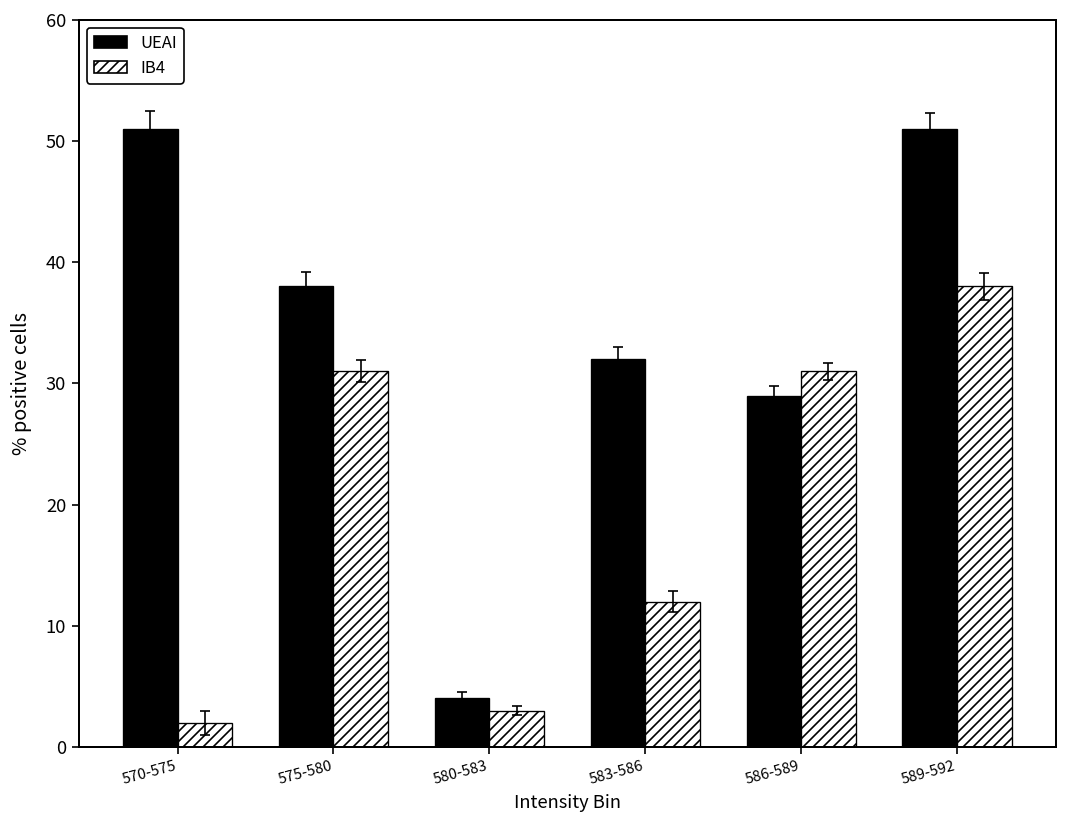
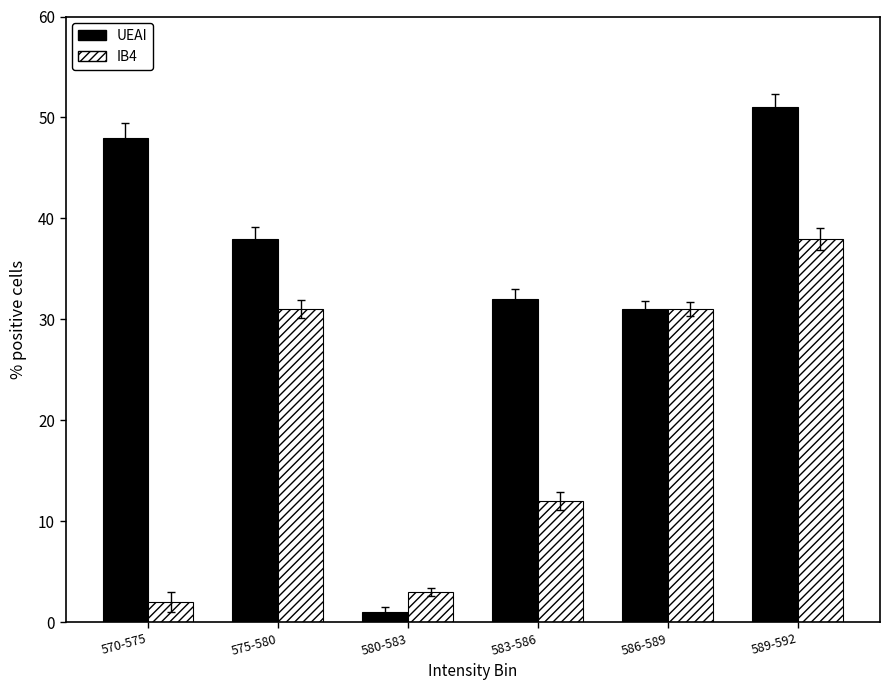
UEAI, 570-575: 51 -> 48
UEAI, 580-583: 4 -> 1
UEAI, 586-589: 29 -> 31
